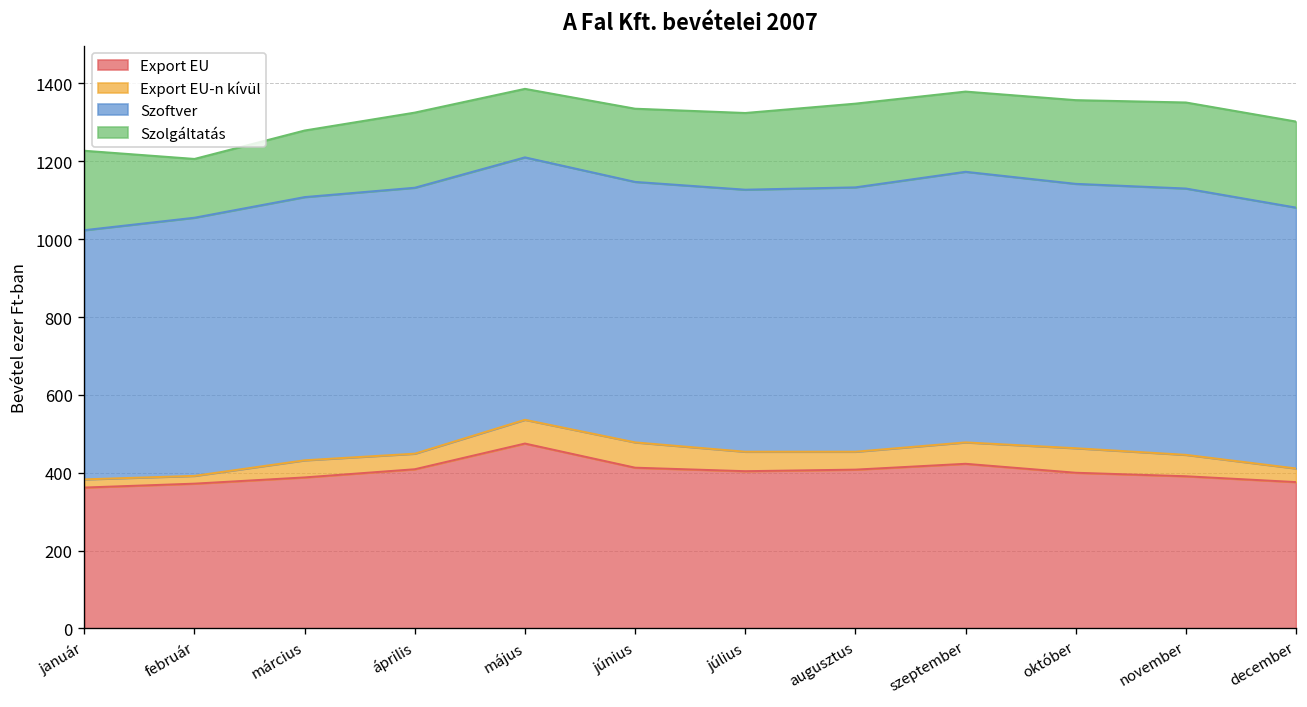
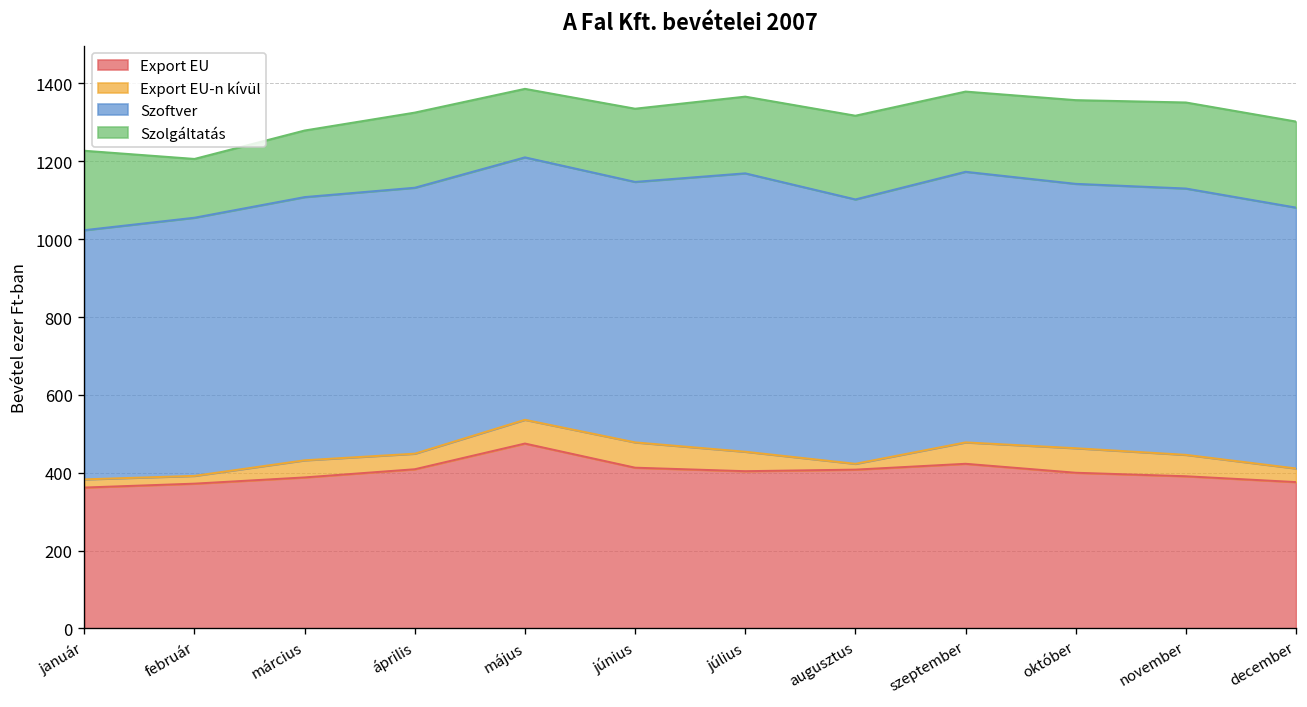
Szoftver, július: 670 -> 720
Export EU-n kívül, augusztus: 50 -> 20
